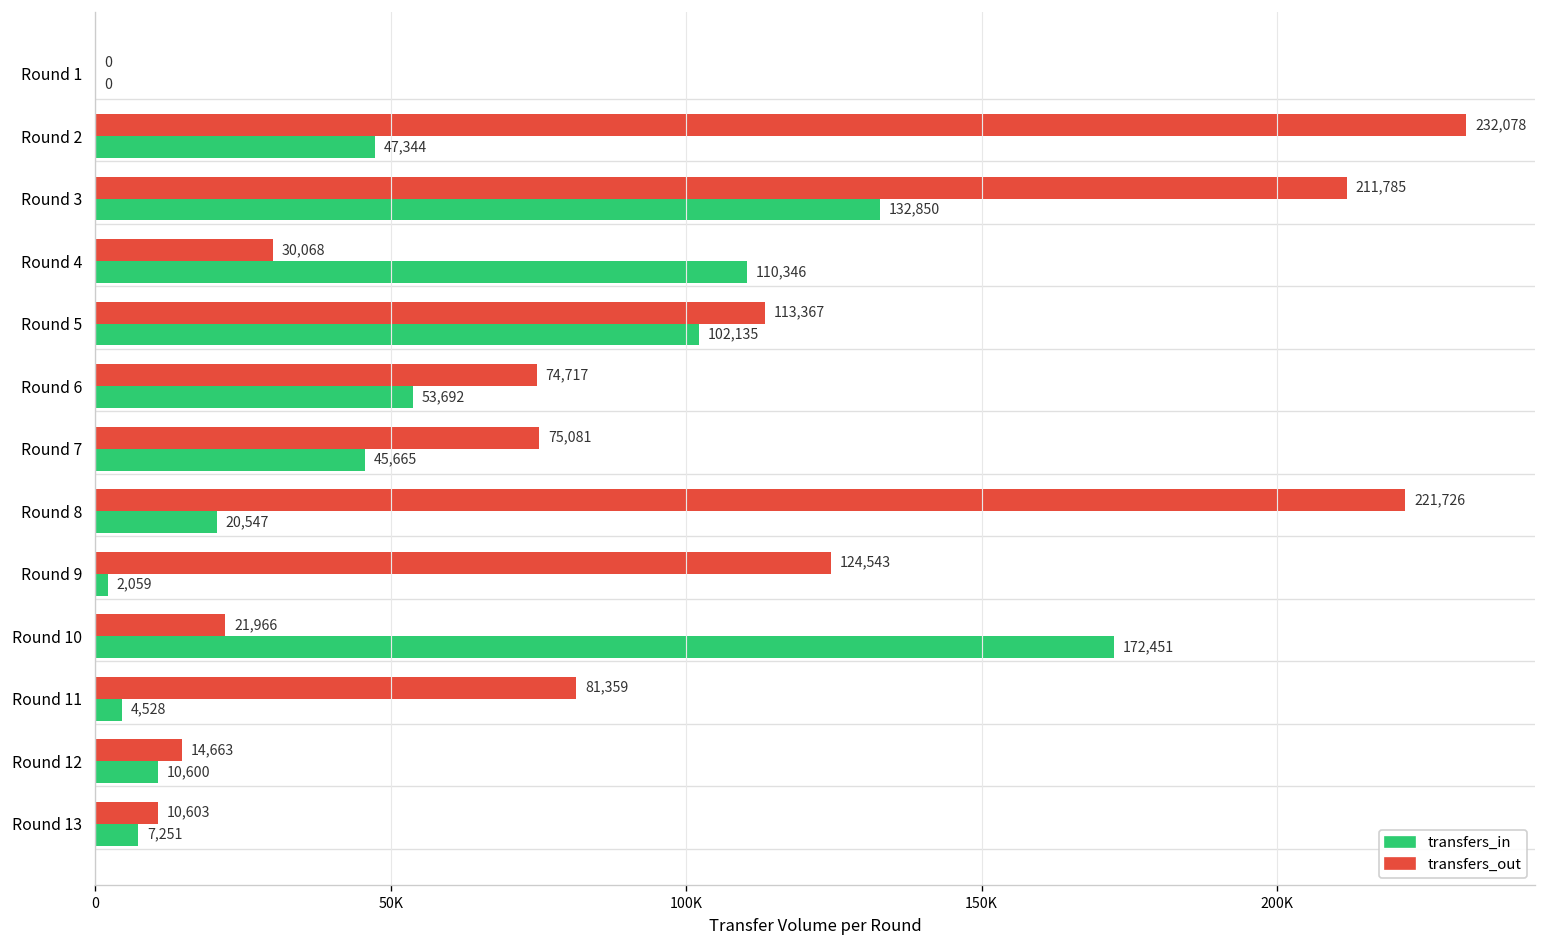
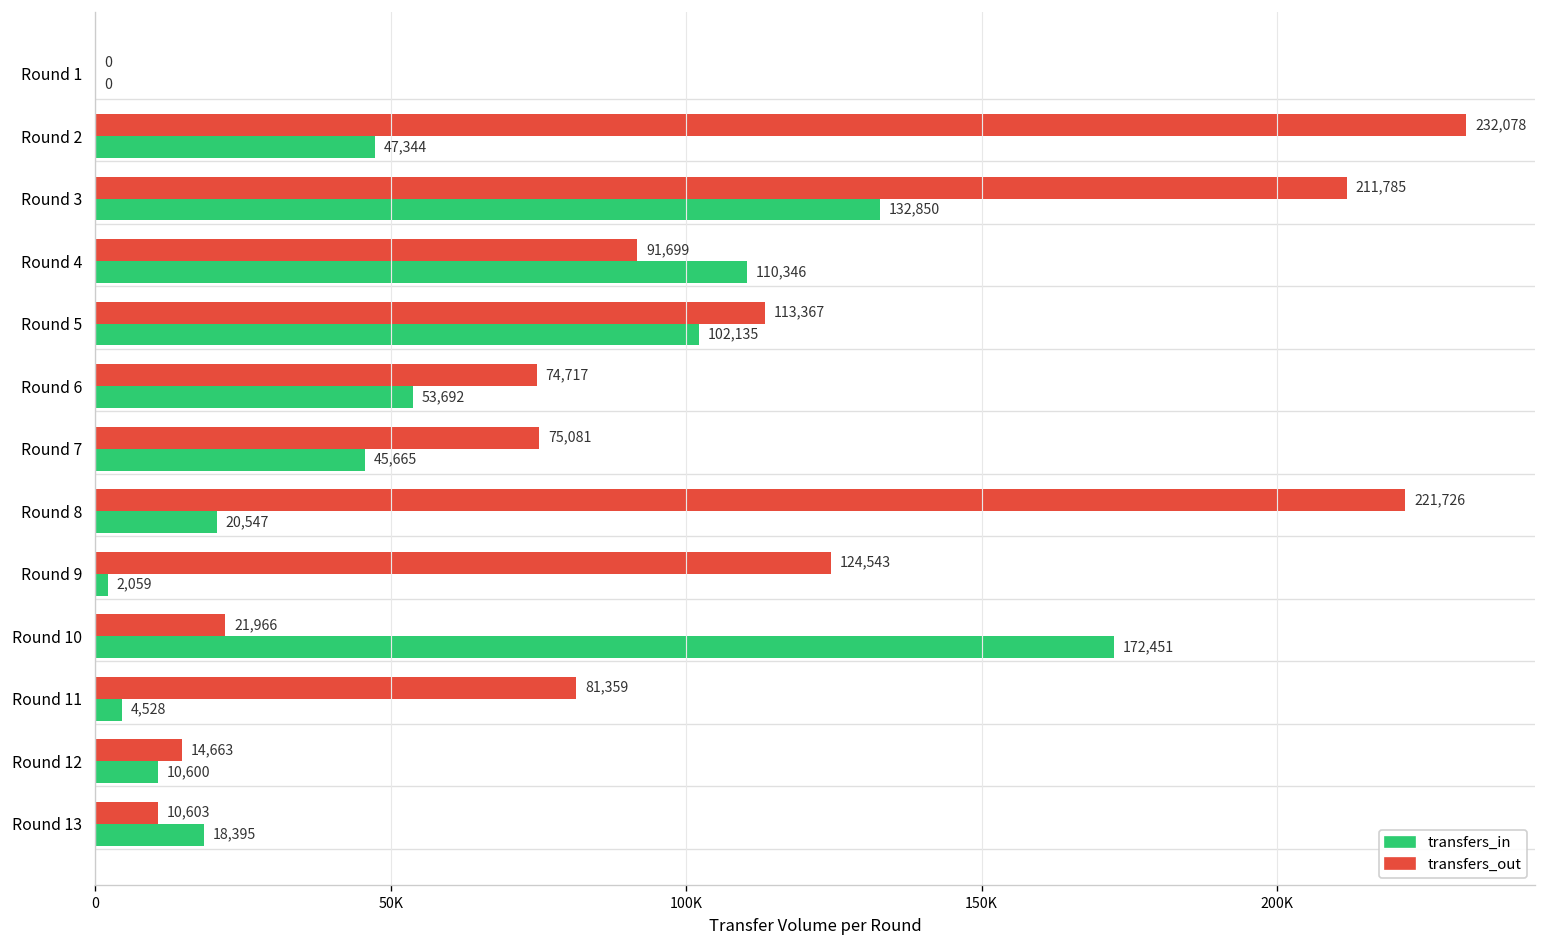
transfers_out, Round 4: 30,068 -> 91,699
transfers_in, Round 13: 7,251 -> 18,395
